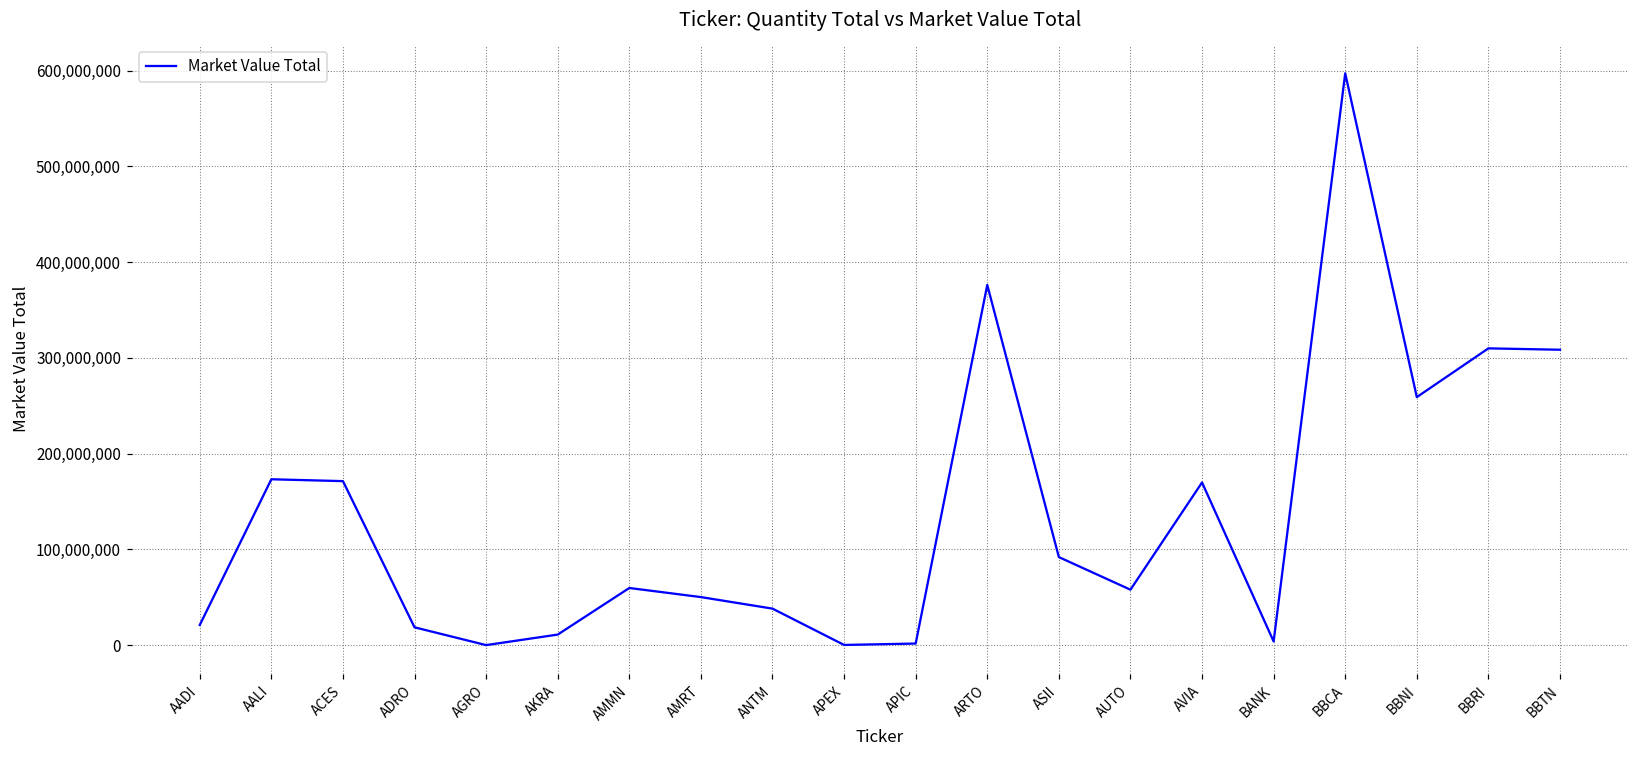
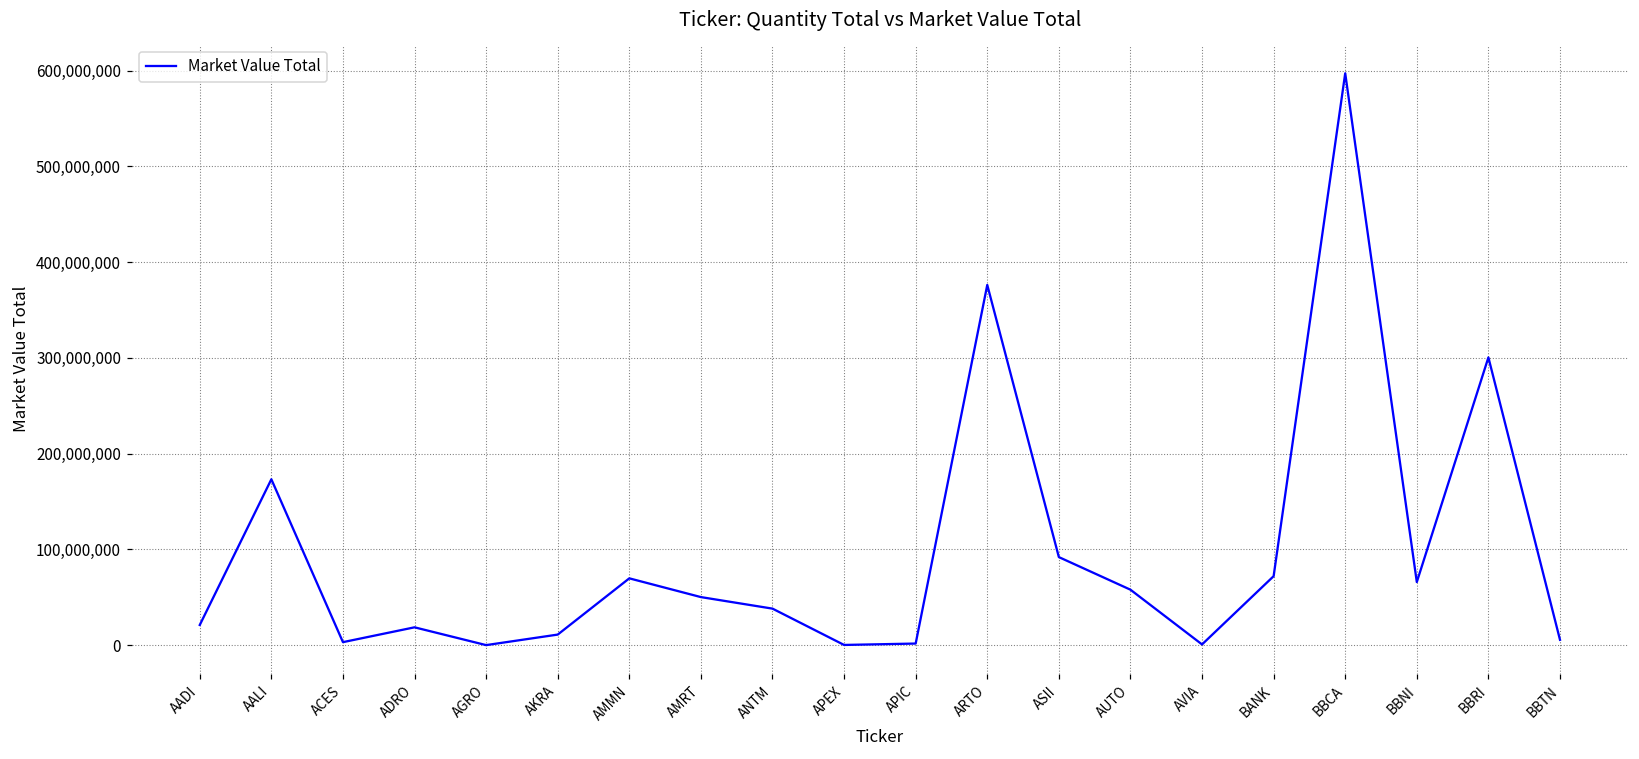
ACES: 170,000,000 -> 0
AMMN: 60,000,000 -> 70,000,000
AVIA: 170,000,000 -> 0
BANK: 0 -> 70,000,000
BBNI: 260,000,000 -> 70,000,000
BBRI: 310,000,000 -> 300,000,000
BBTN: 310,000,000 -> 10,000,000
